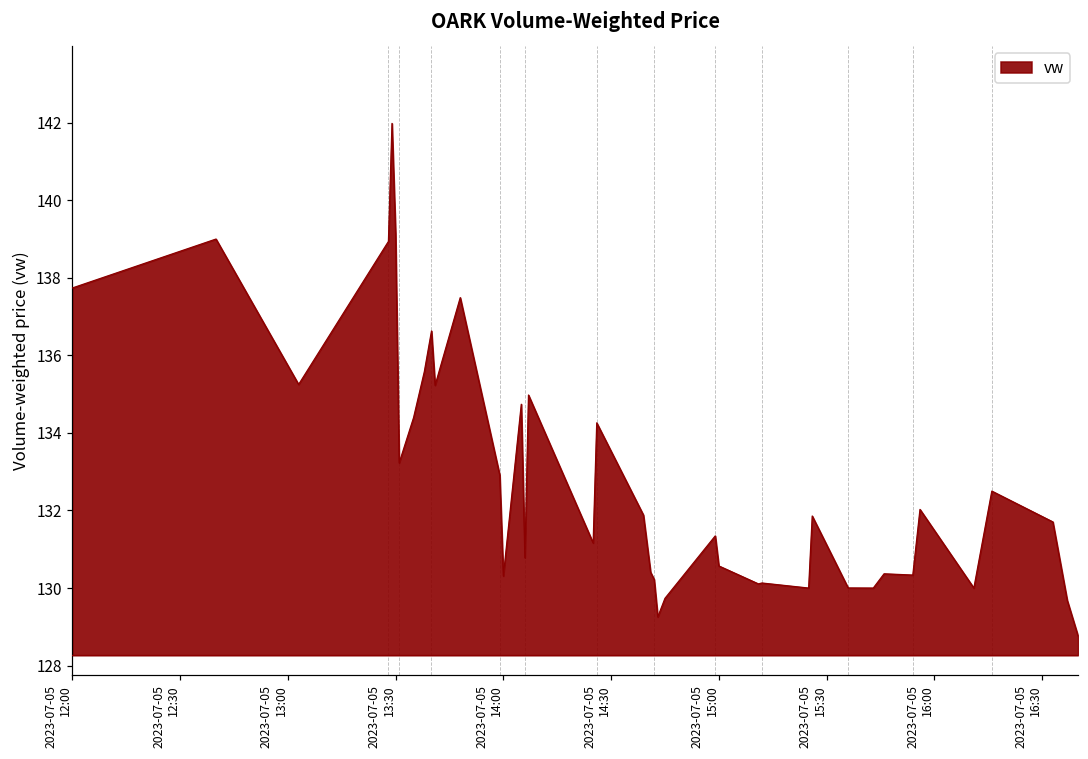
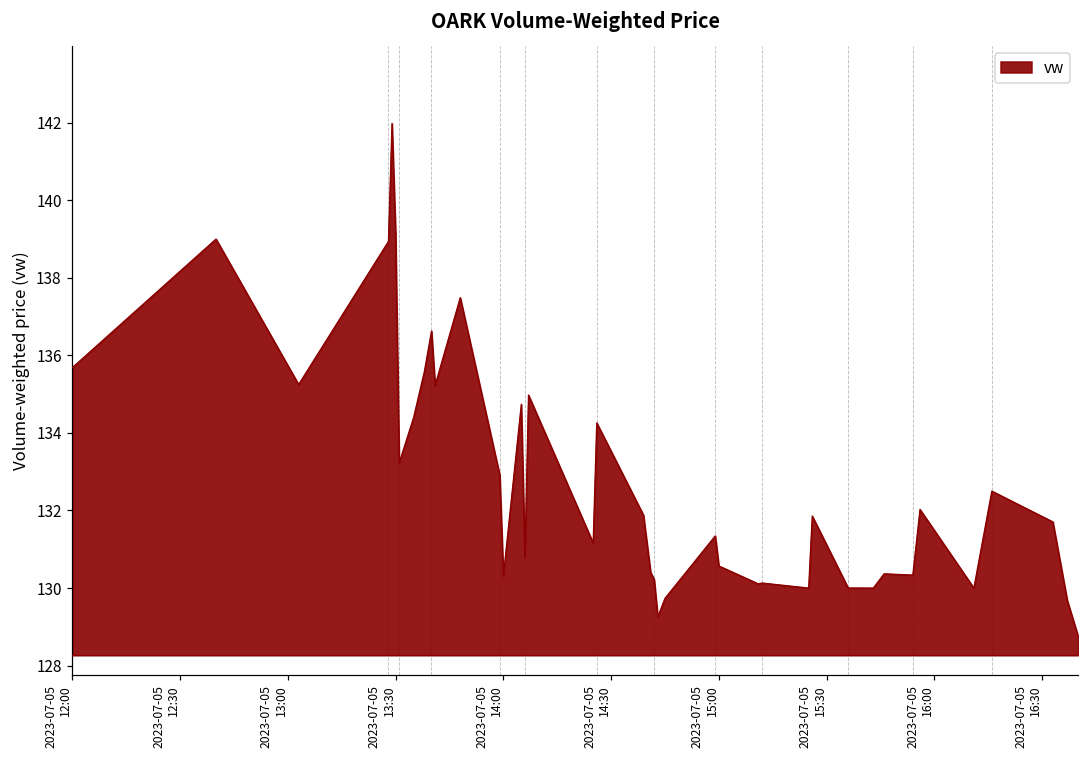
2023-07-05 12:00: 137.7 -> 135.7
